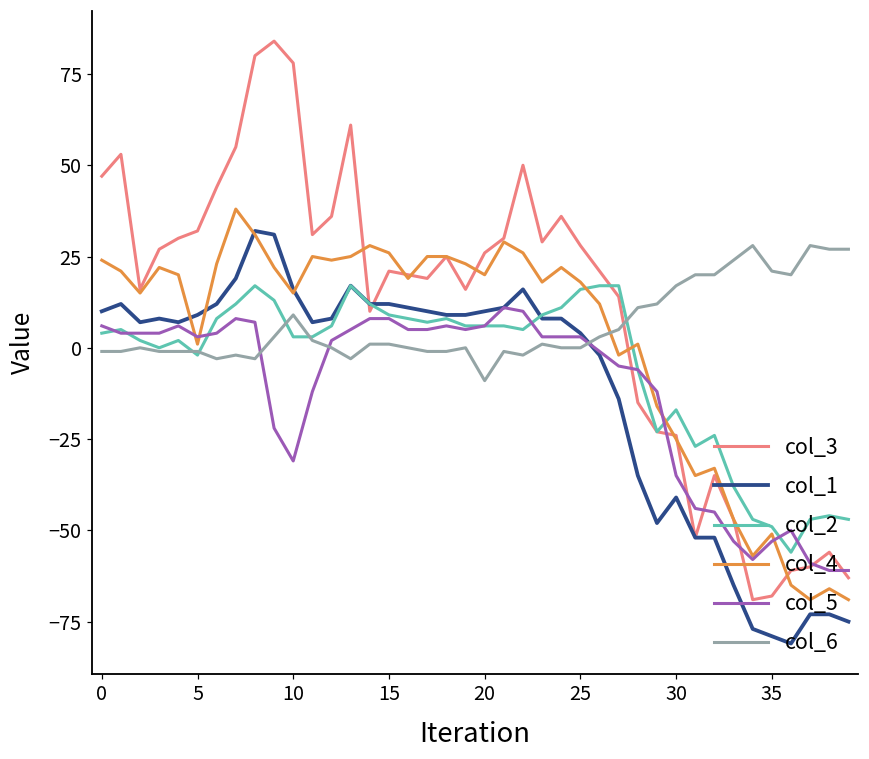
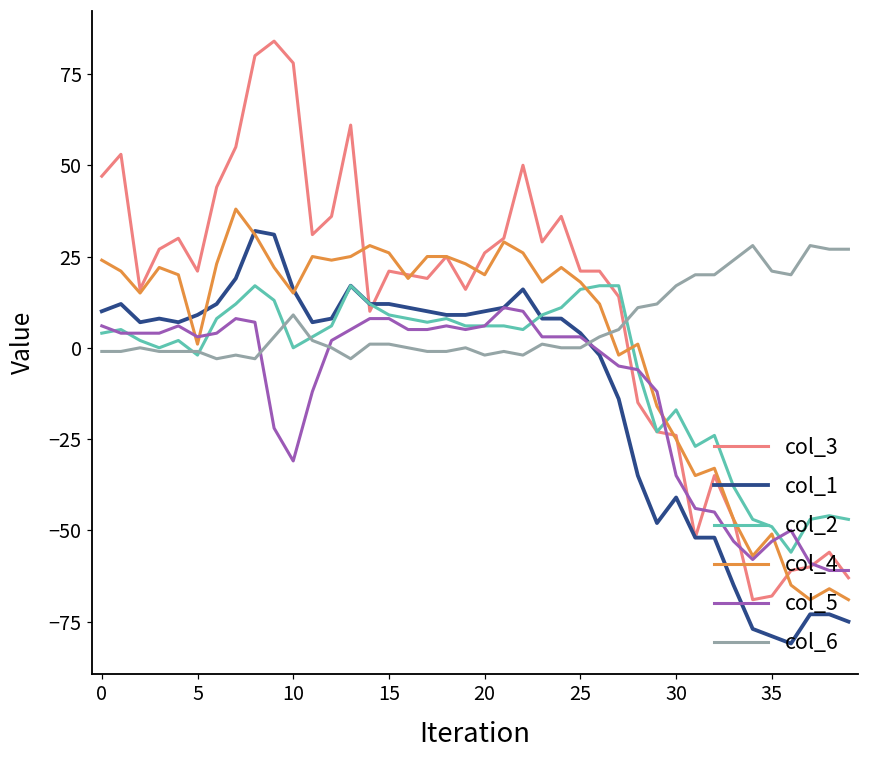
col_3, 5: 32 -> 21
col_2, 10: 3 -> 0
col_6, 20: -9 -> -2
col_3, 25: 28 -> 21
